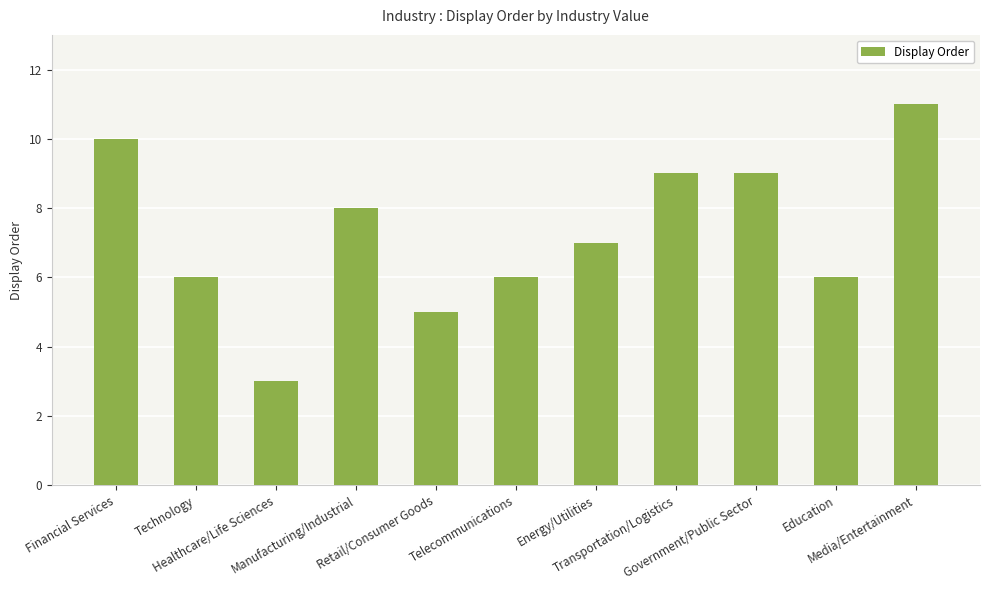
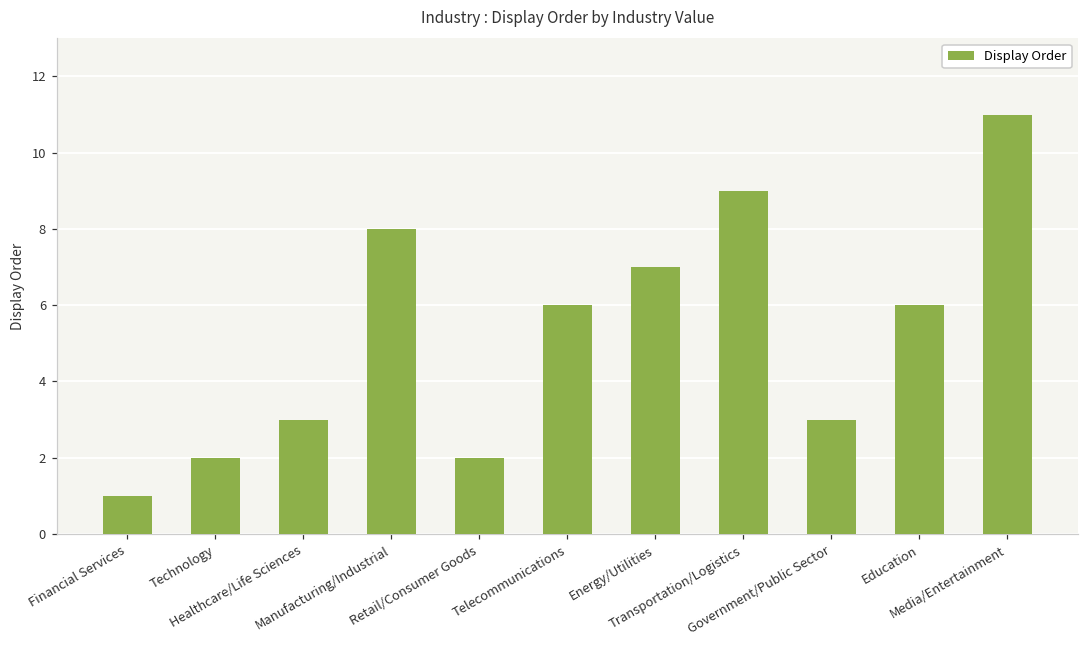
Financial Services: 10 -> 1
Technology: 6 -> 2
Retail/Consumer Goods: 5 -> 2
Government/Public Sector: 9 -> 3
